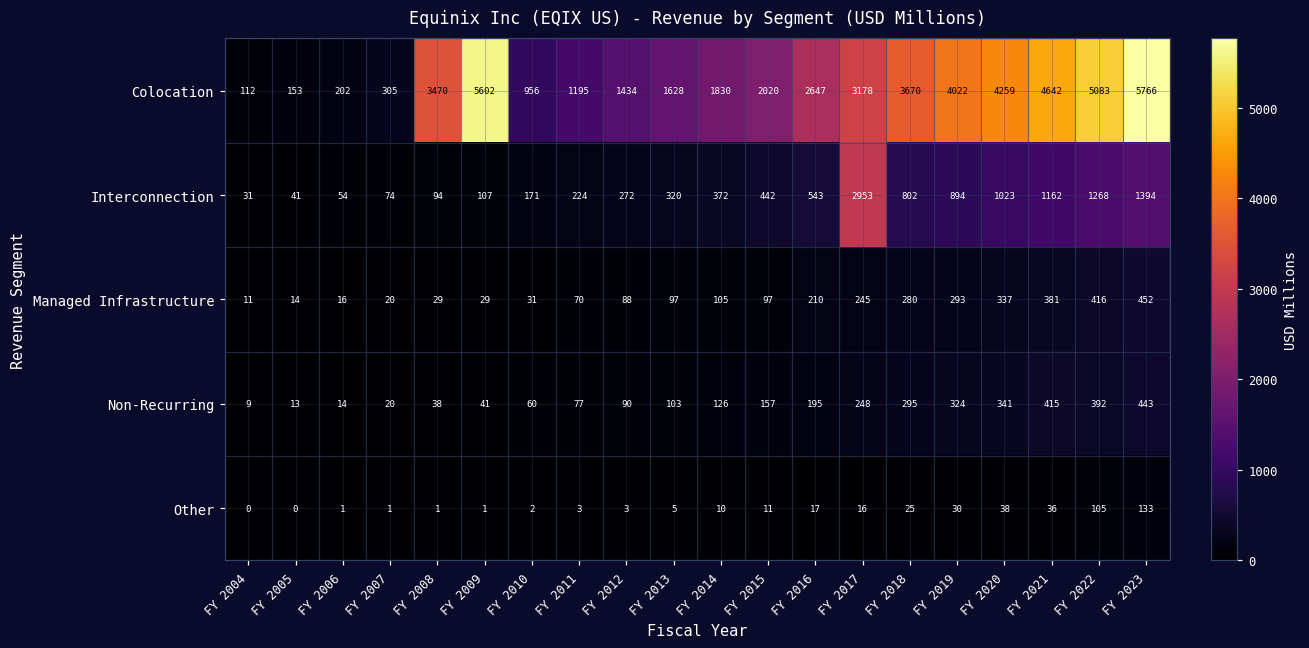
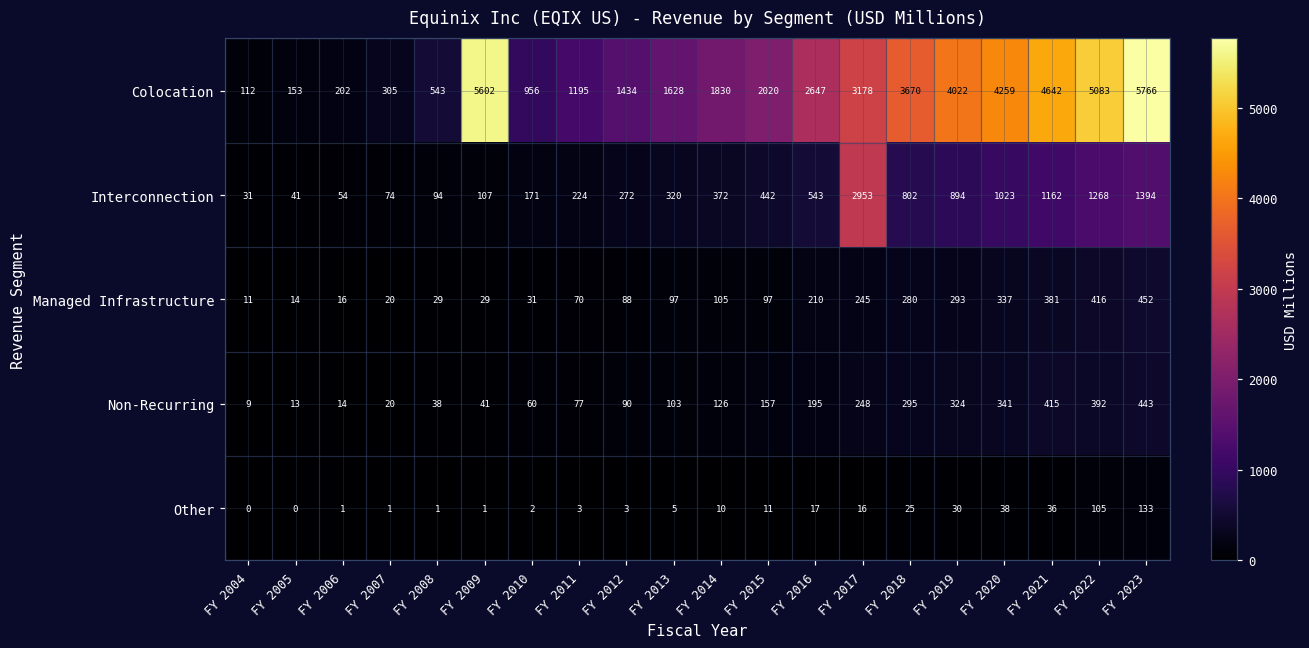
Colocation, FY 2008: 3470 -> 543
